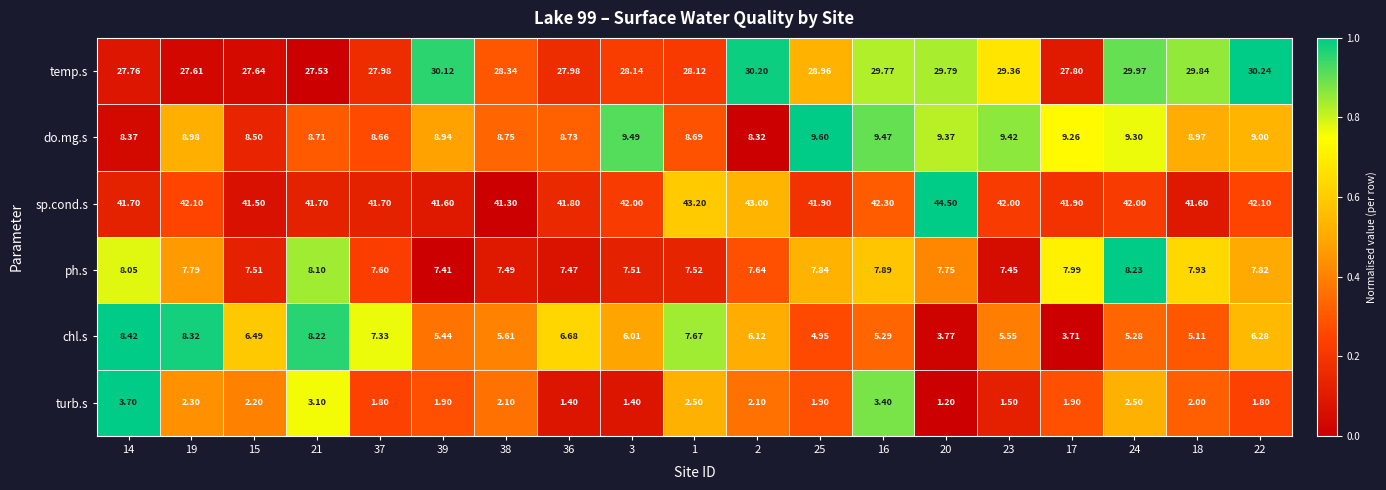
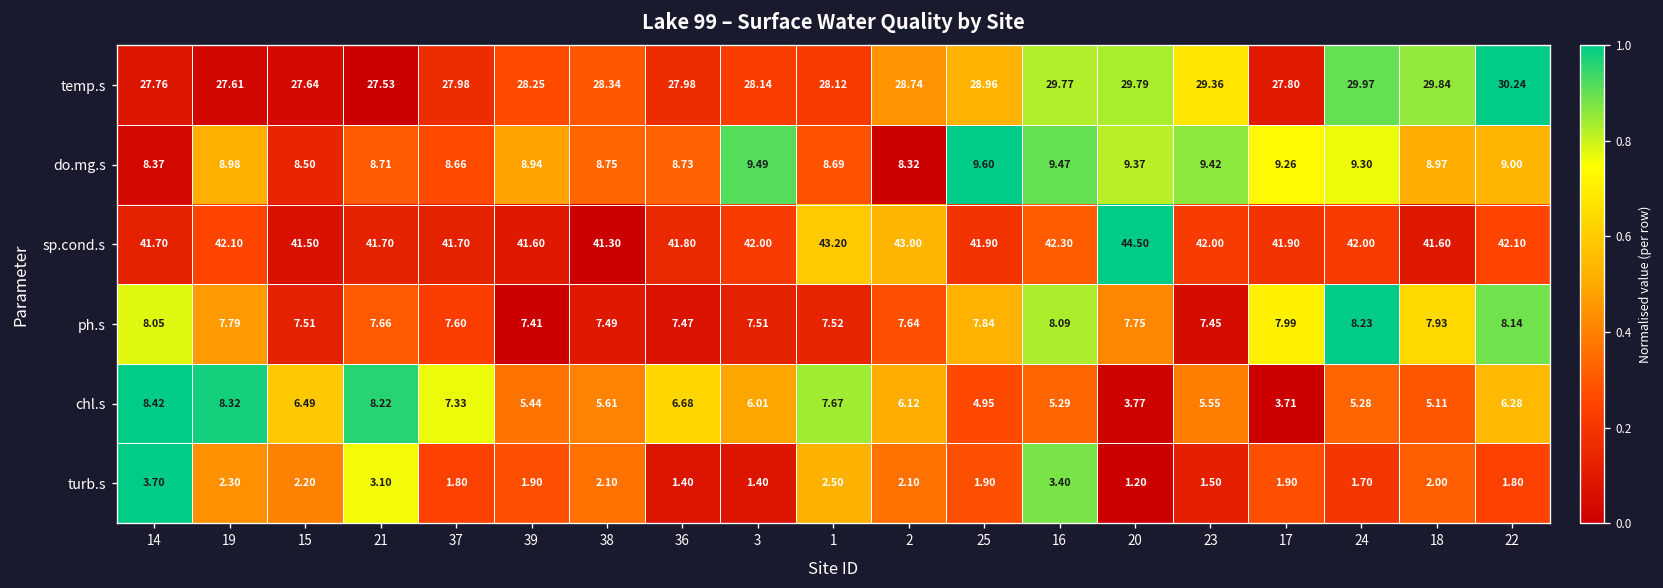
temp.s, 39: 30.12 -> 28.25
temp.s, 2: 30.20 -> 28.74
ph.s, 21: 8.10 -> 7.66
ph.s, 16: 7.89 -> 8.09
ph.s, 22: 7.82 -> 8.14
turb.s, 24: 2.50 -> 1.70
